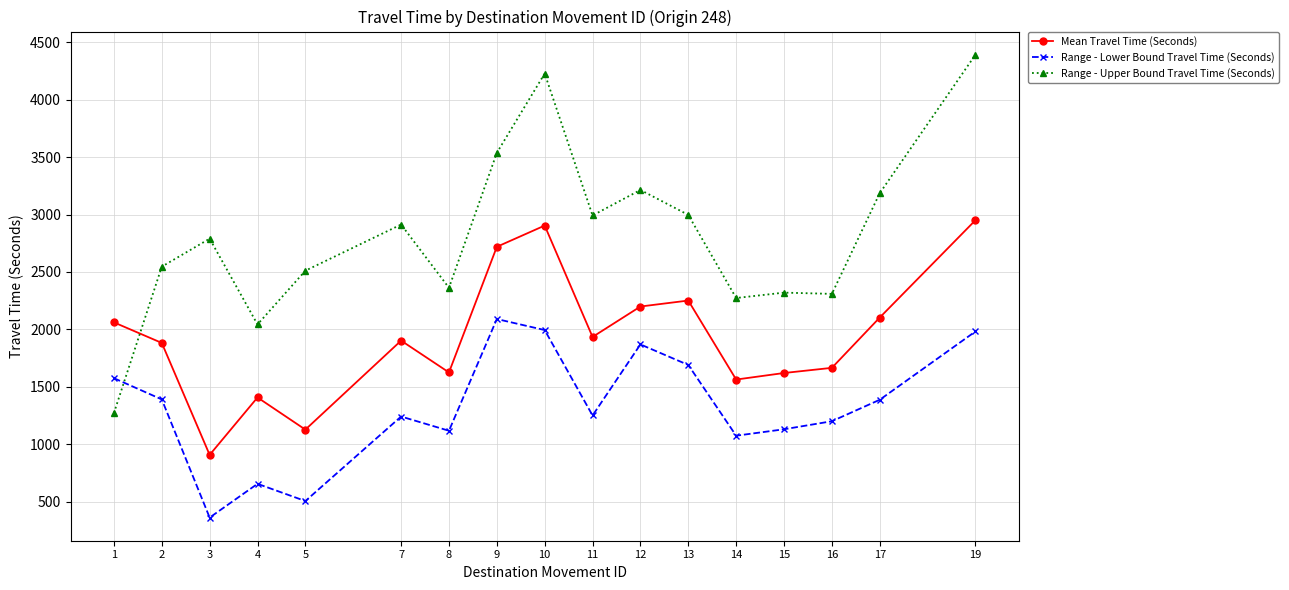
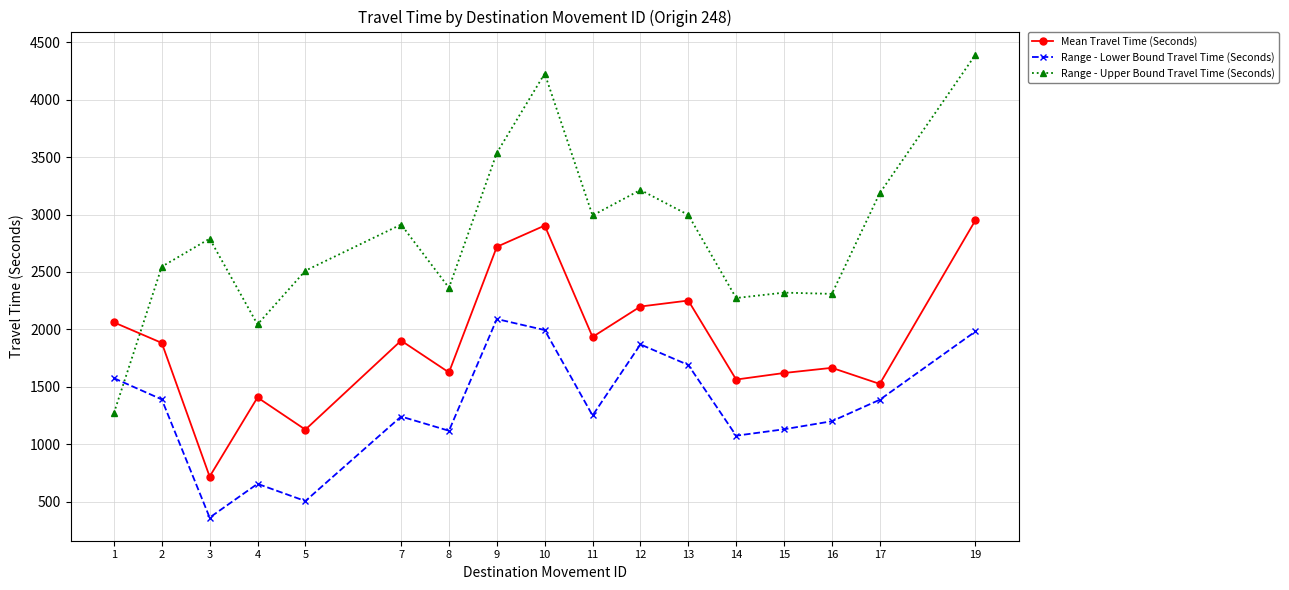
Mean Travel Time (Seconds), 3: 910 -> 720
Mean Travel Time (Seconds), 17: 2100 -> 1530
